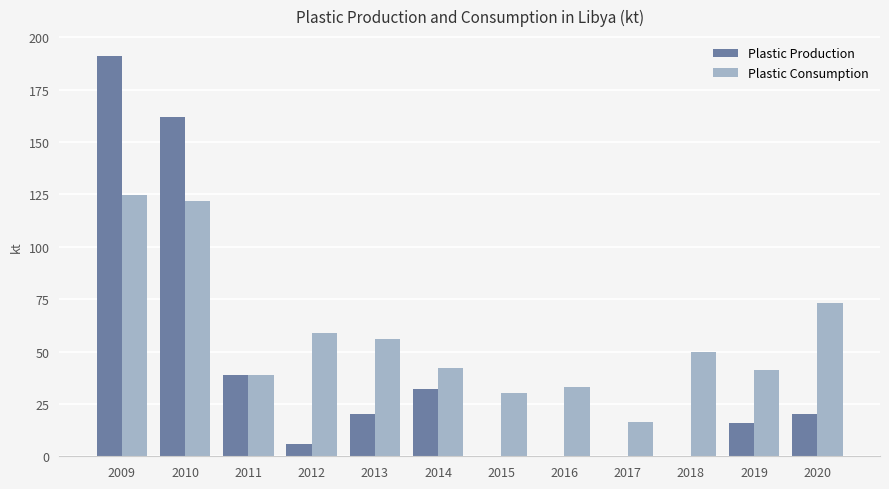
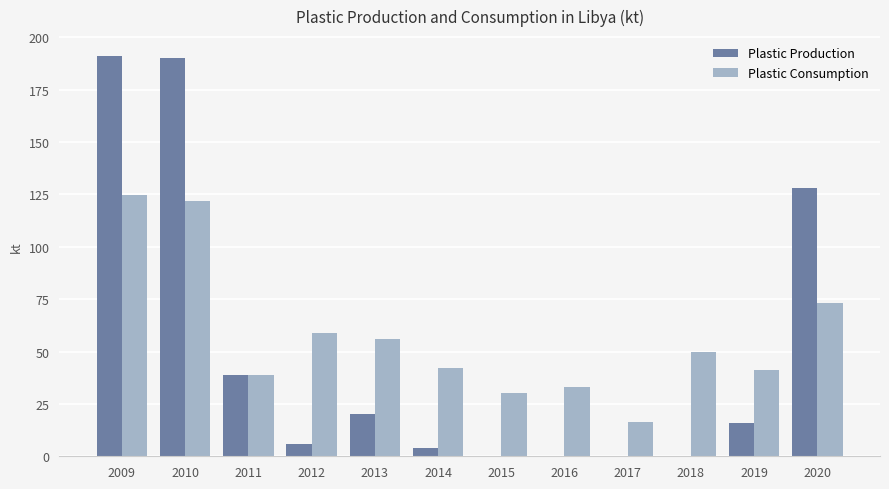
Plastic Production, 2010: 162 -> 190
Plastic Production, 2014: 32 -> 4
Plastic Production, 2020: 20 -> 128
